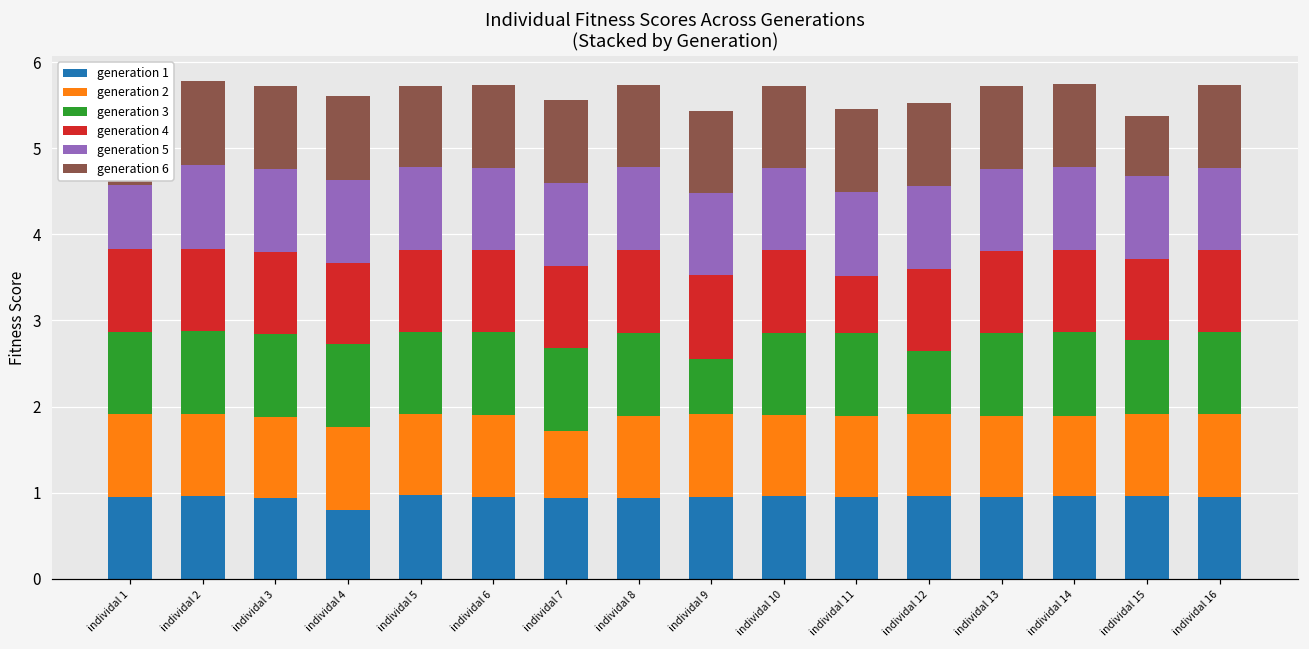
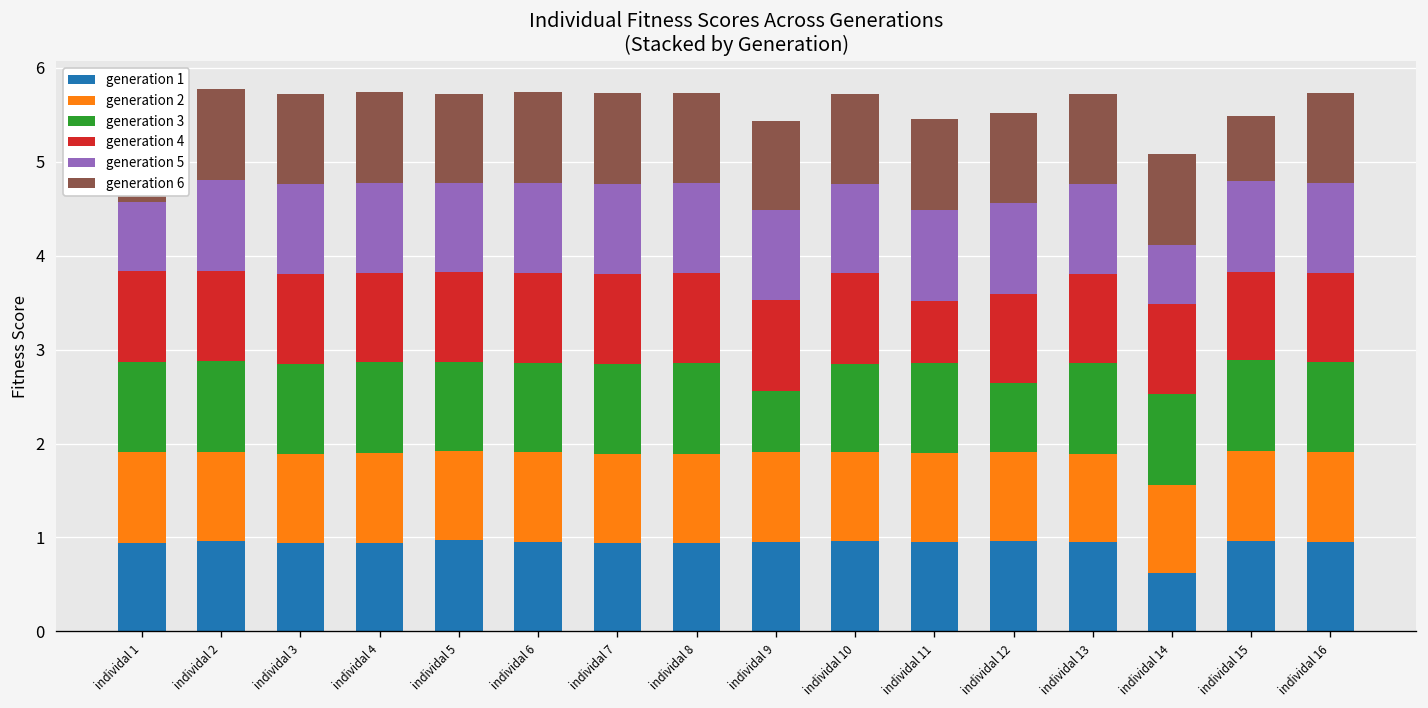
generation 1, individal 4: 0.8 -> 0.9
generation 2, individal 7: 0.8 -> 1.0
generation 1, individal 14: 1.0 -> 0.6
generation 5, individal 14: 1.0 -> 0.6
generation 3, individal 15: 0.9 -> 1.0
